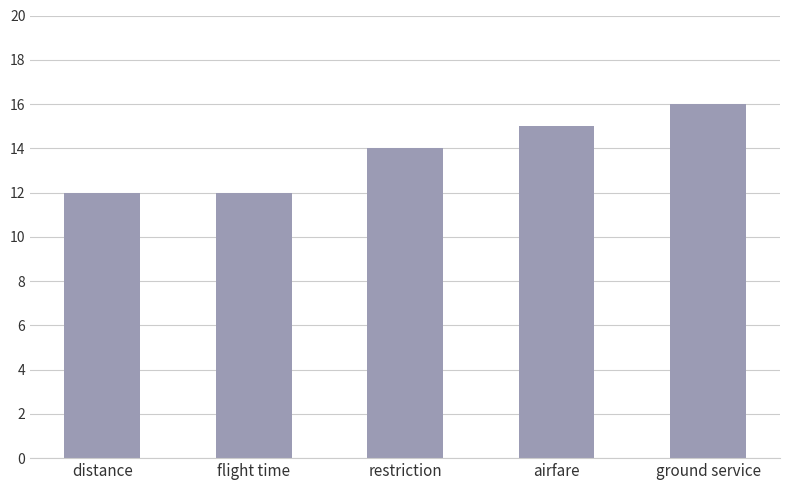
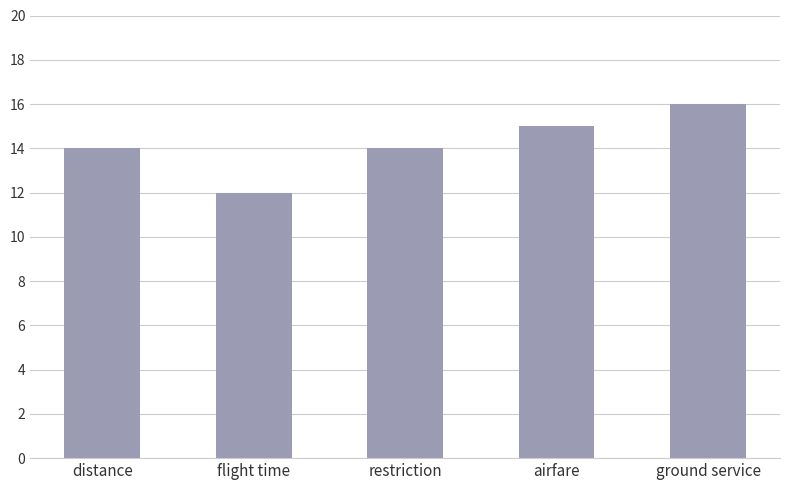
distance: 12 -> 14
